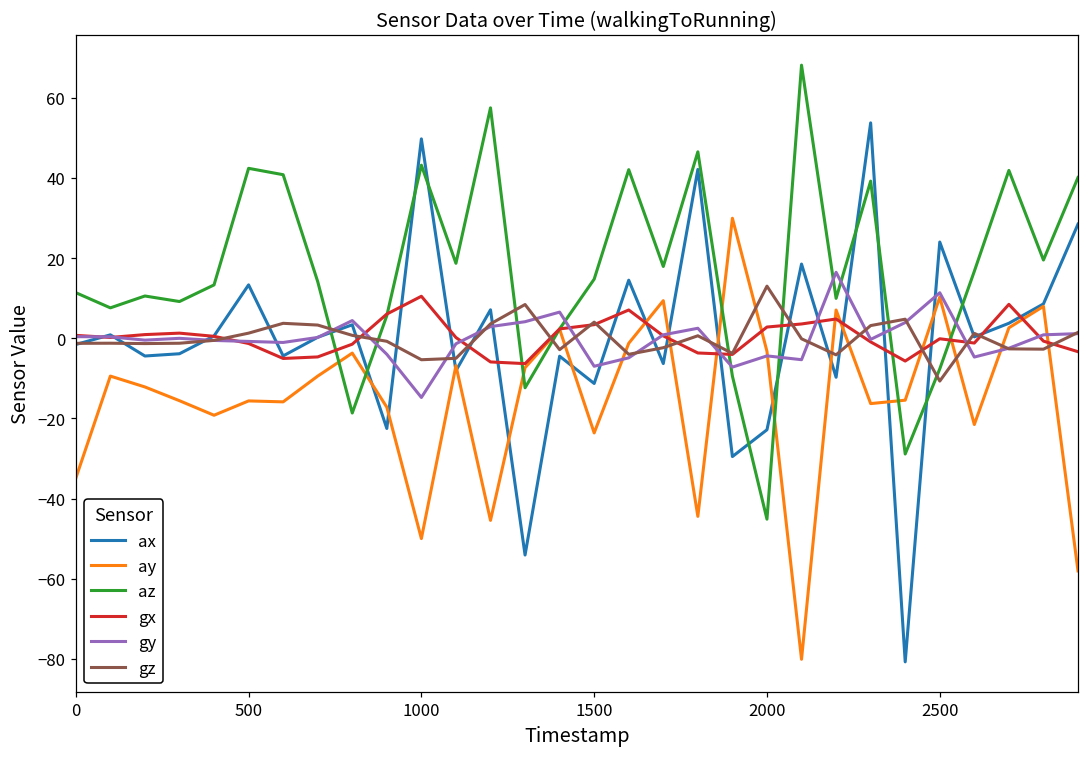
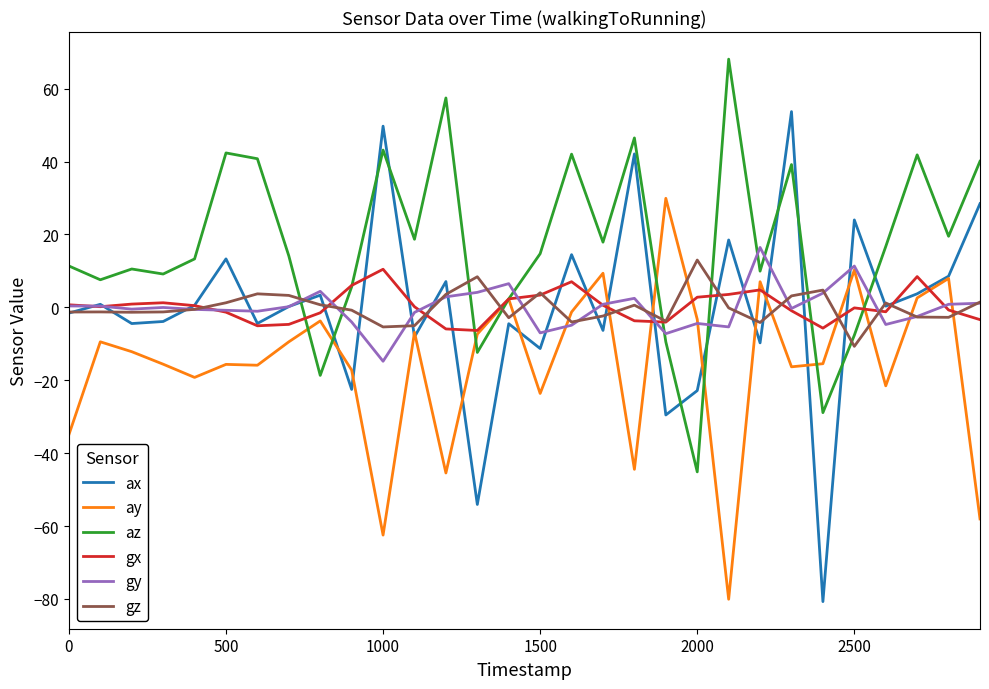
ay, 1000: -50 -> -62
